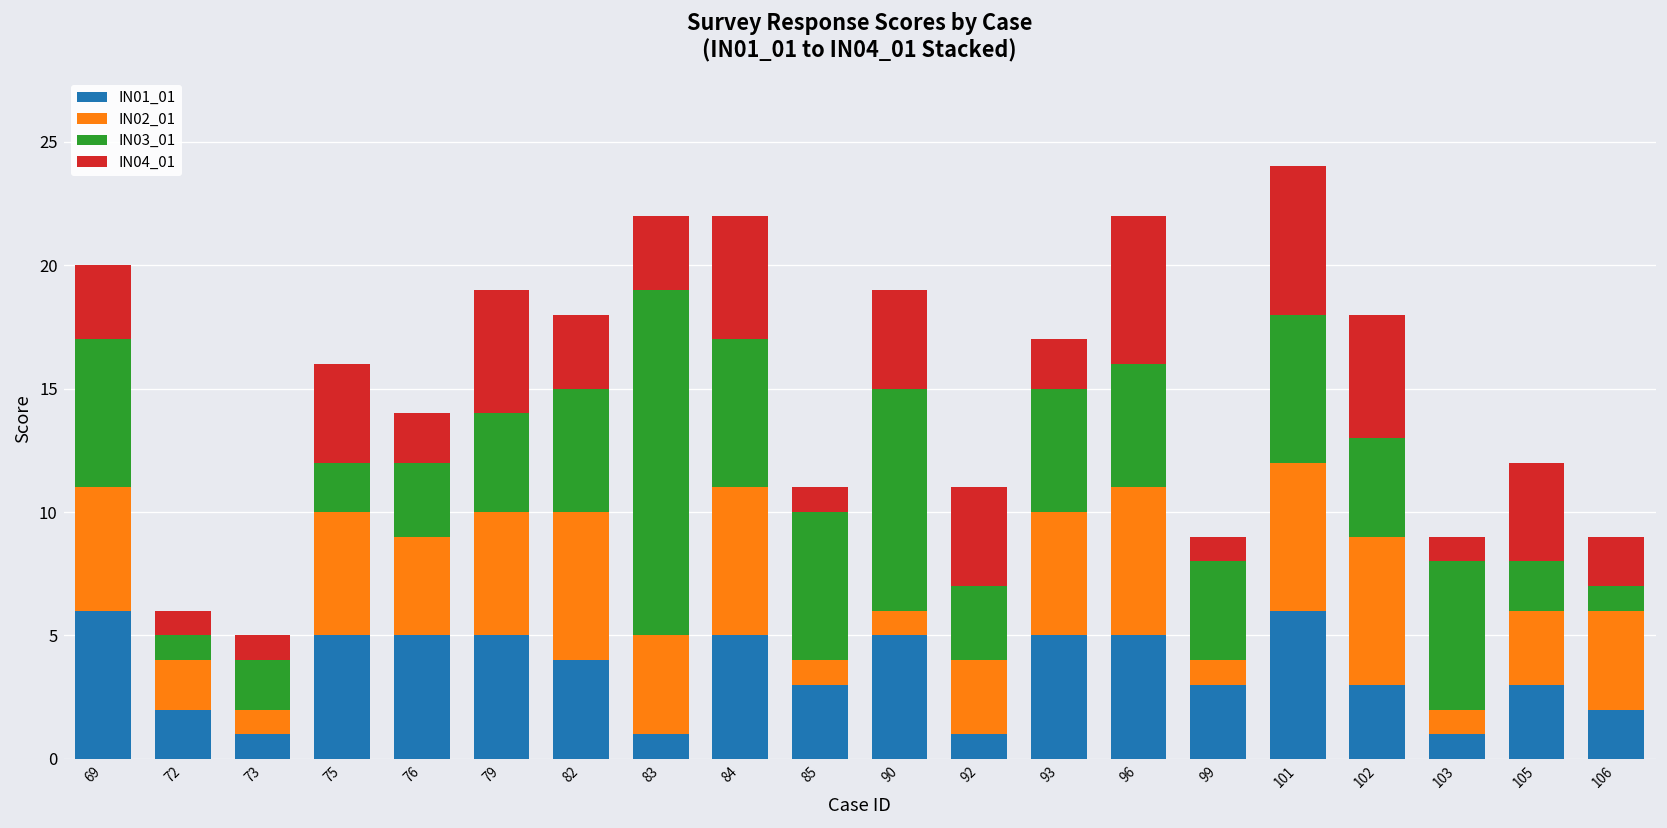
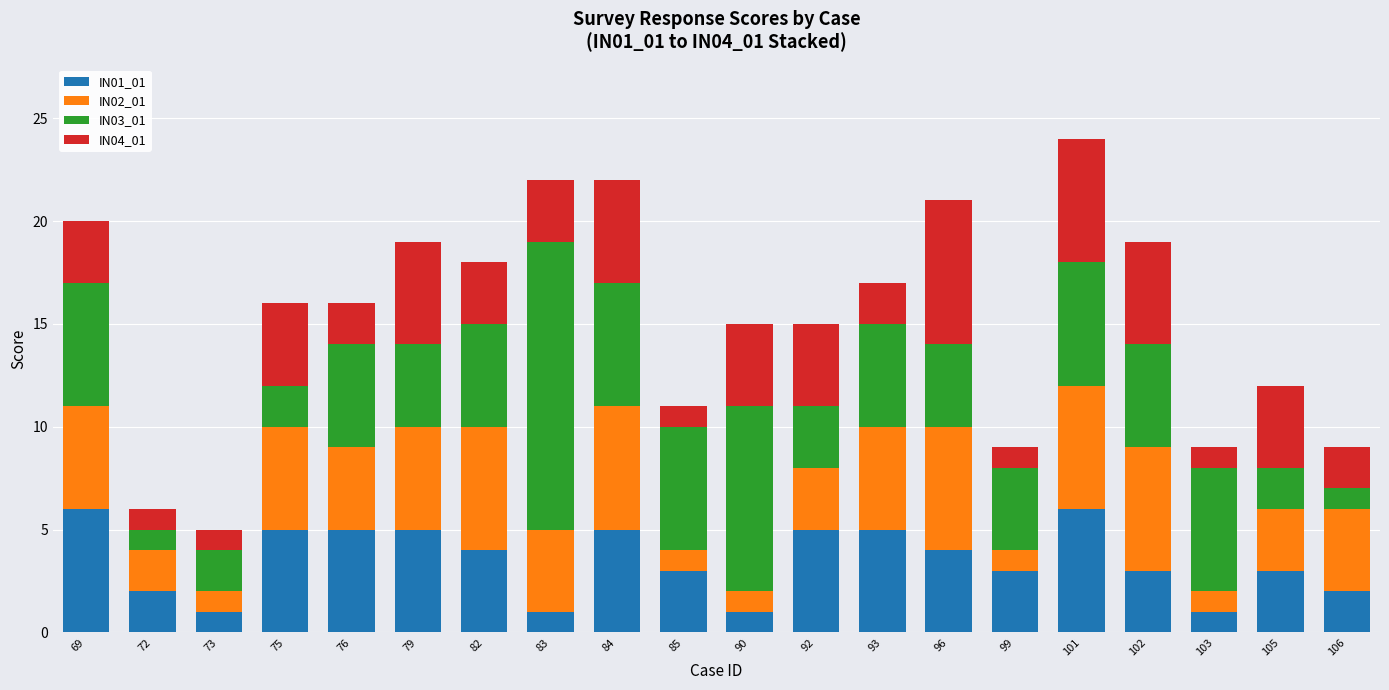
IN03_01, 76: 3 -> 5
IN01_01, 90: 5 -> 1
IN01_01, 92: 1 -> 5
IN01_01, 96: 5 -> 4
IN03_01, 96: 5 -> 4
IN04_01, 96: 6 -> 7
IN03_01, 102: 4 -> 5
